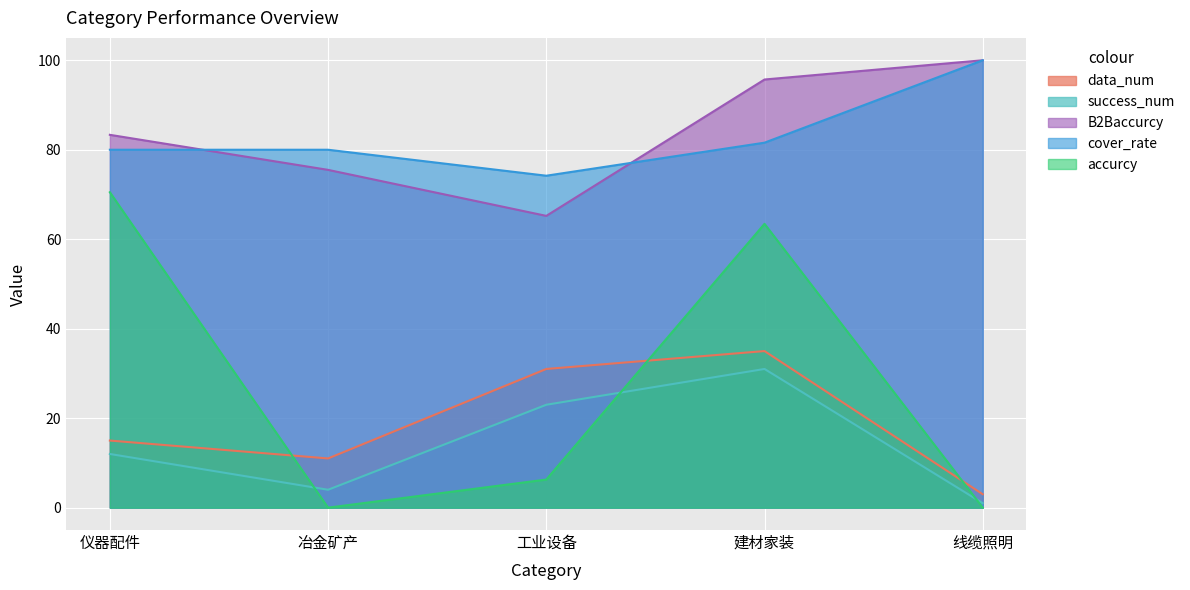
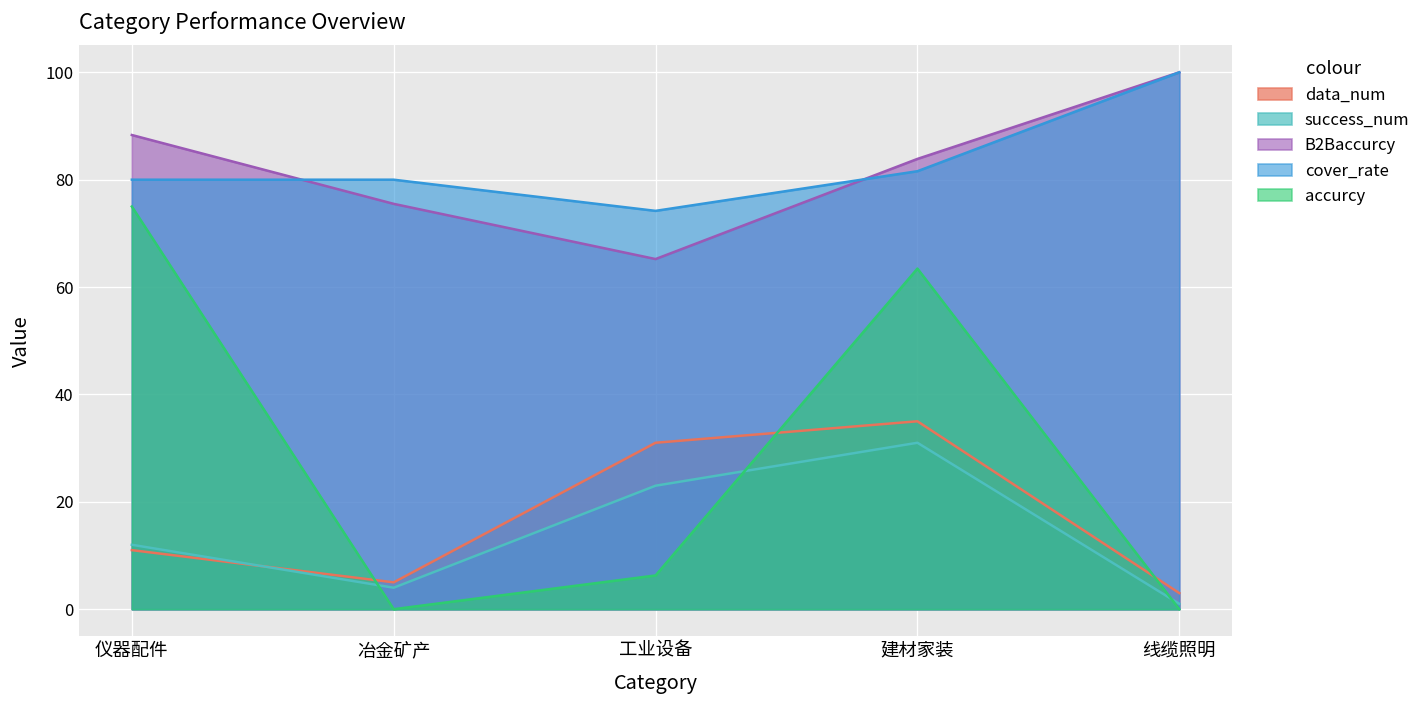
data_num, 仪器配件: 15 -> 11
B2Baccurcy, 仪器配件: 83 -> 88
accurcy, 仪器配件: 71 -> 75
data_num, 冶金矿产: 11 -> 5
B2Baccurcy, 建材家装: 96 -> 84
